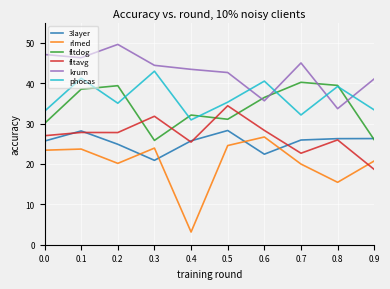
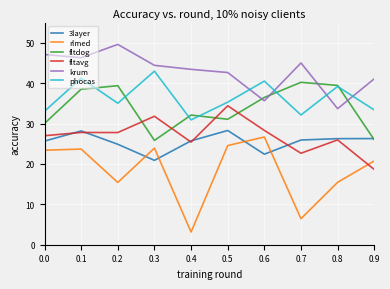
rlmed, 0.2: 20 -> 15
rlmed, 0.7: 20 -> 6
